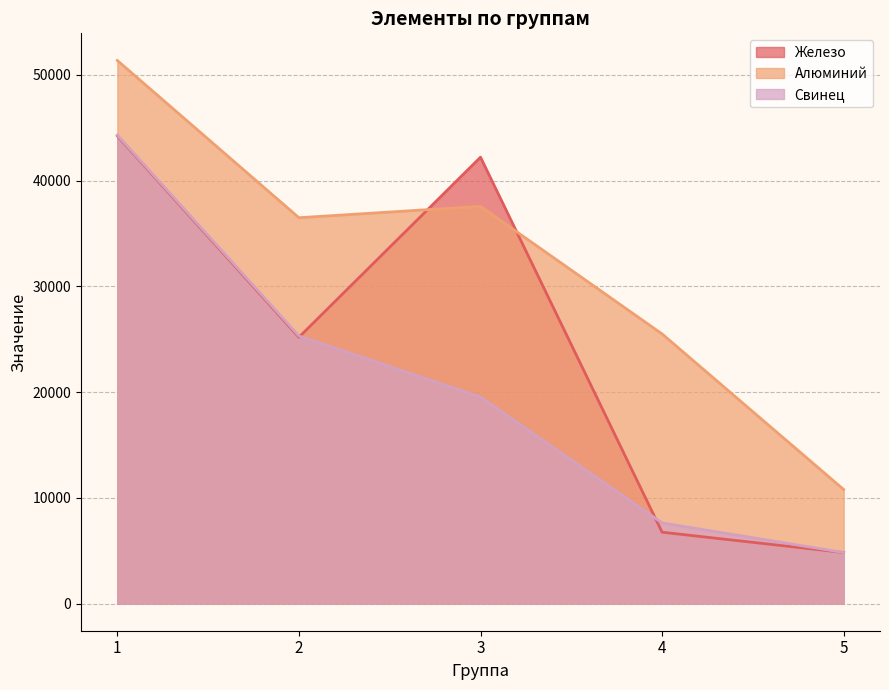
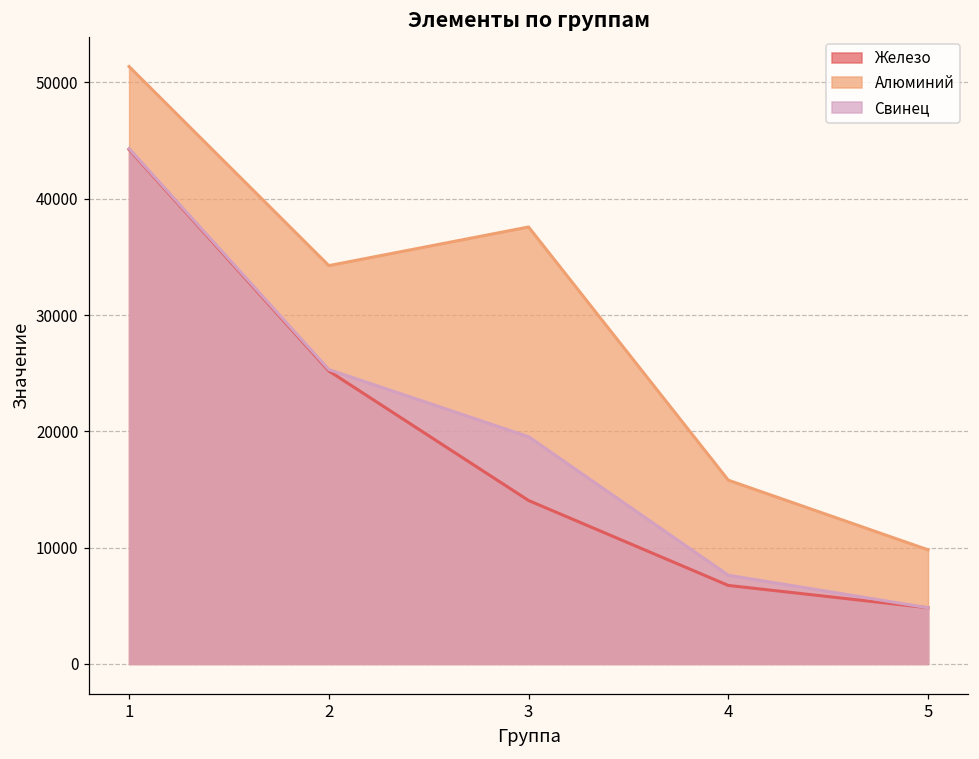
Алюминий, 2: 36500 -> 34300
Железо, 3: 42200 -> 14100
Алюминий, 4: 25500 -> 15800
Алюминий, 5: 10800 -> 9800
